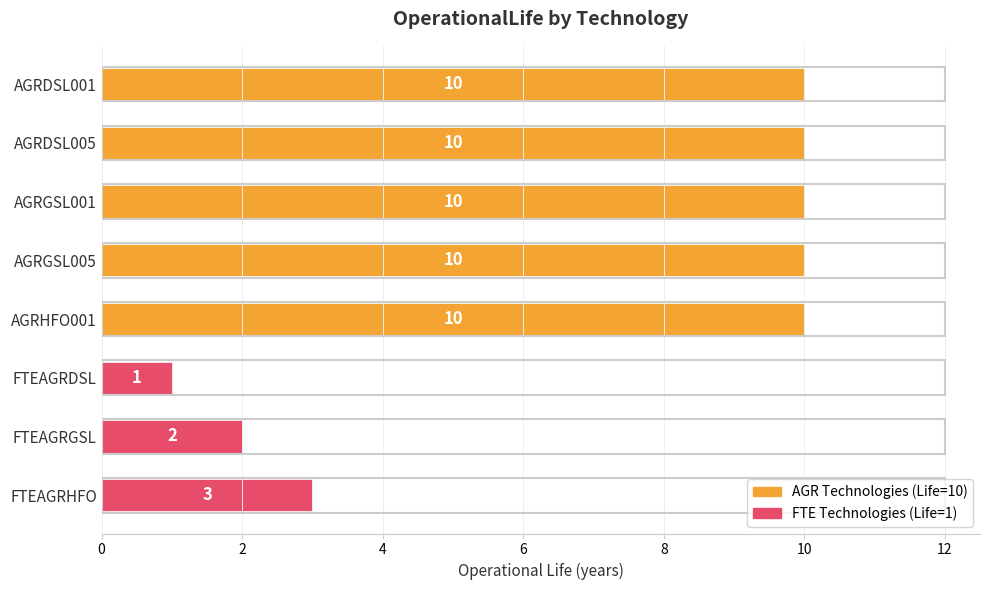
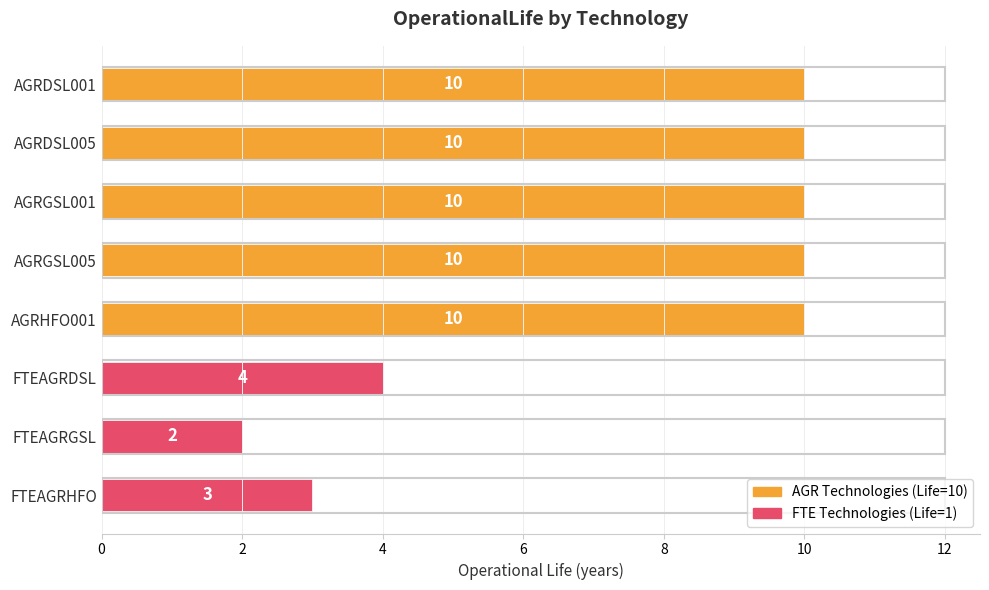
FTEAGRDSL: 1 -> 4
